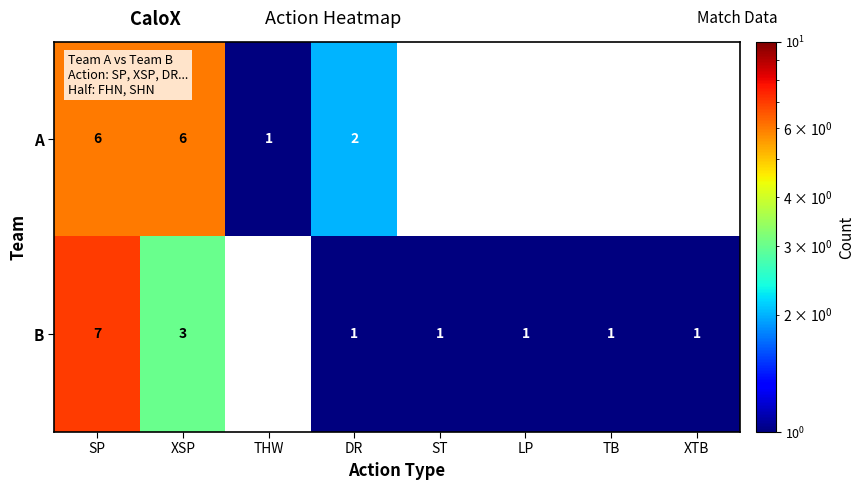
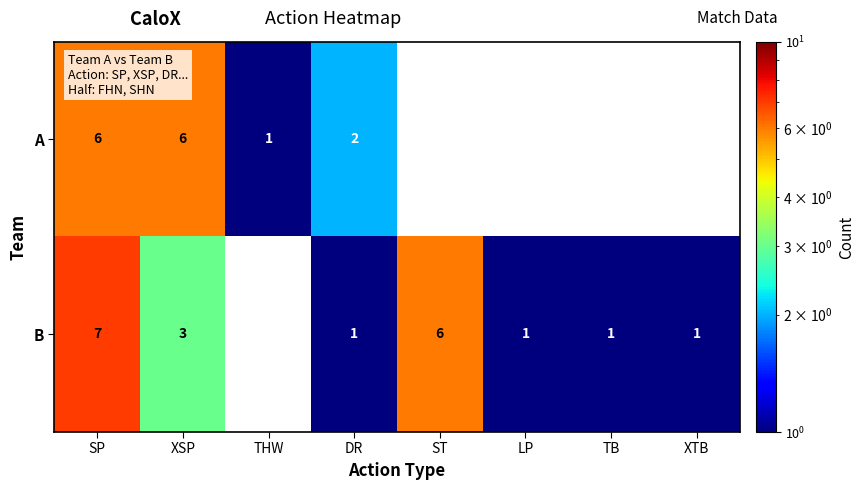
B, ST: 1 -> 6
